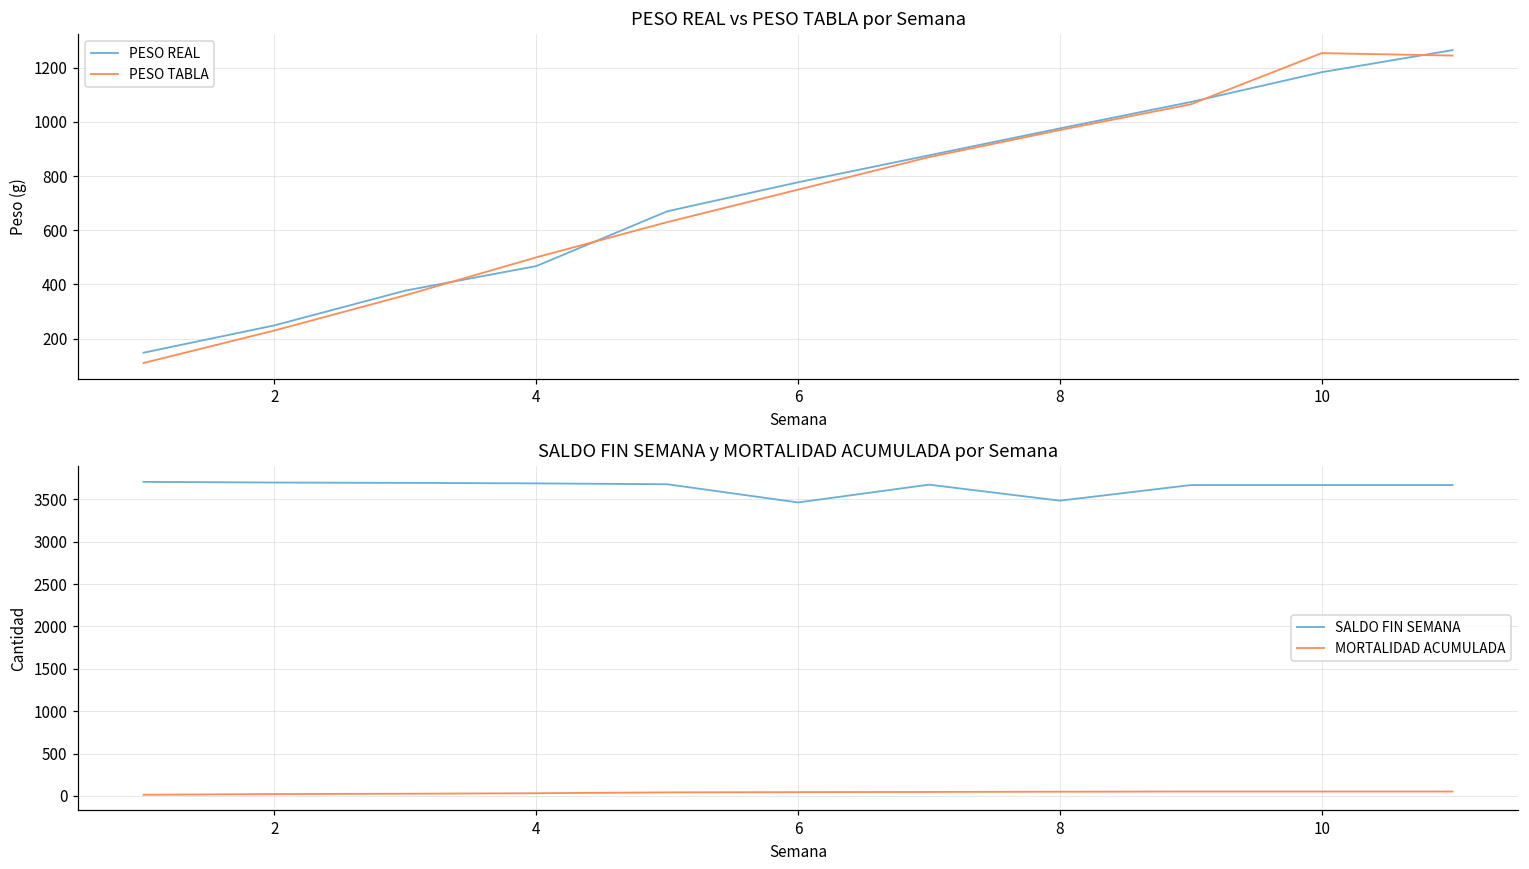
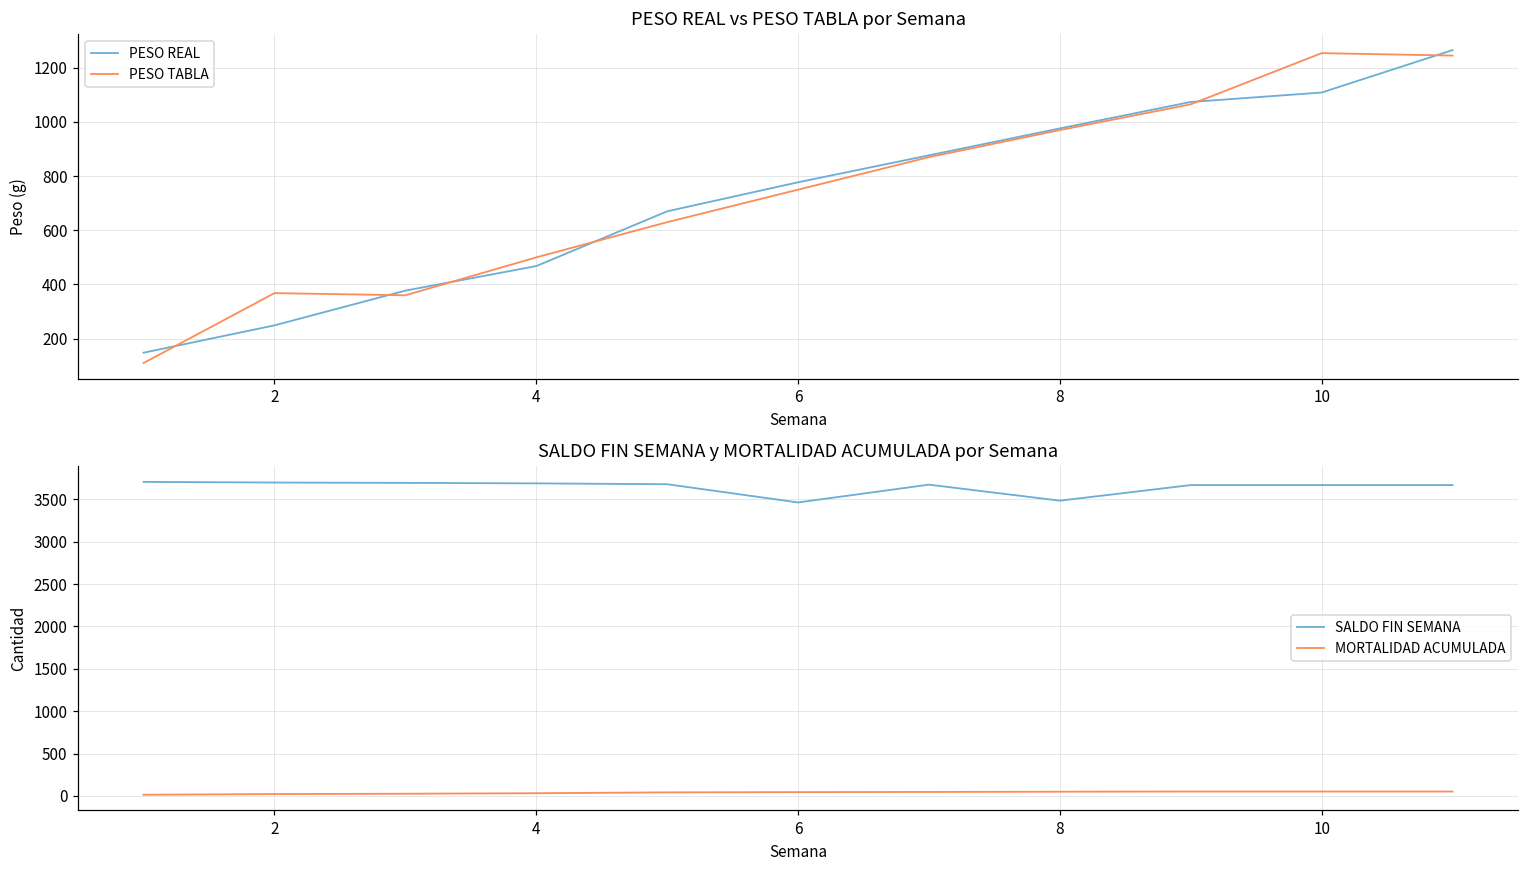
PESO REAL vs PESO TABLA por Semana, PESO TABLA, 2: 230 -> 370
PESO REAL vs PESO TABLA por Semana, PESO REAL, 10: 1180 -> 1110
